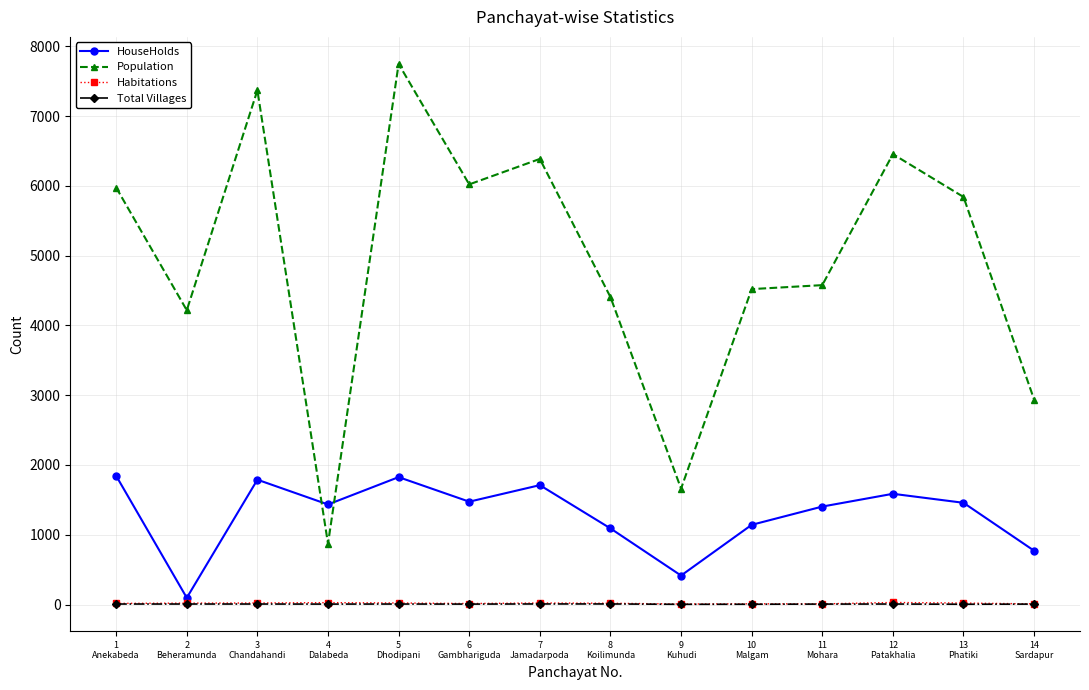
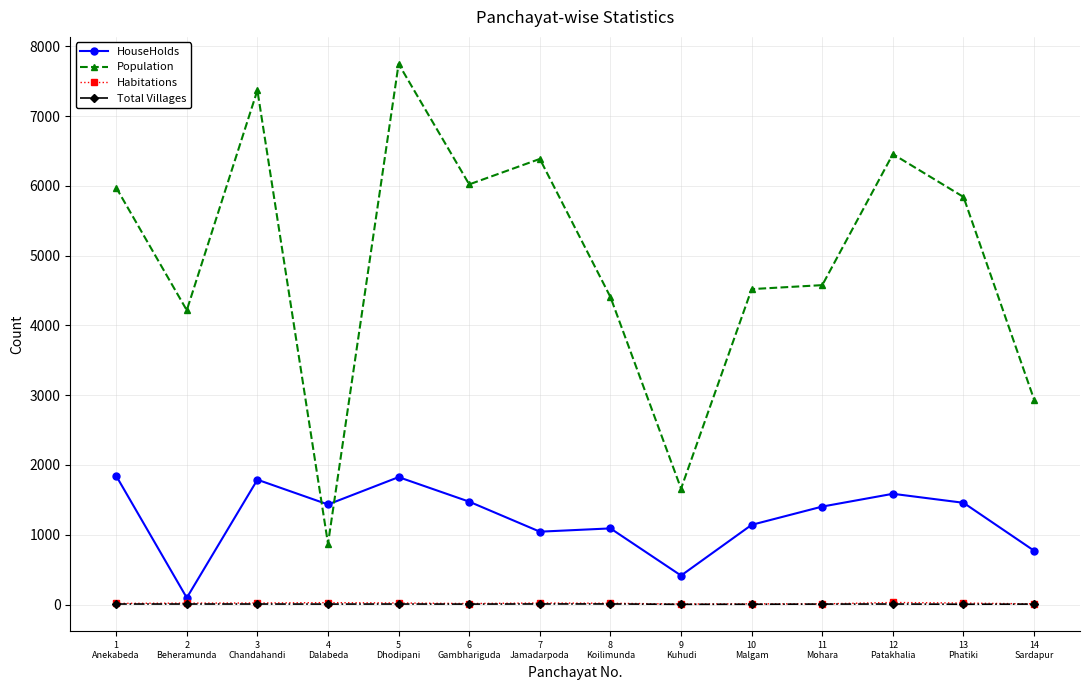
HouseHolds, 7 Jamadarpoda: 1700 -> 1000
